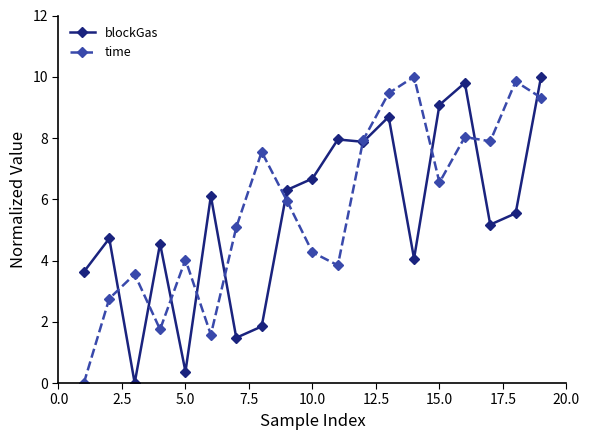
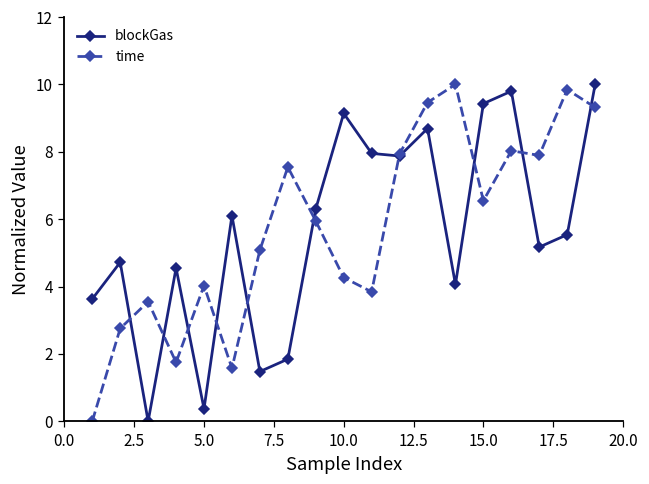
blockGas, 10.0: 6.7 -> 9.1
blockGas, 15.0: 9.1 -> 9.4
